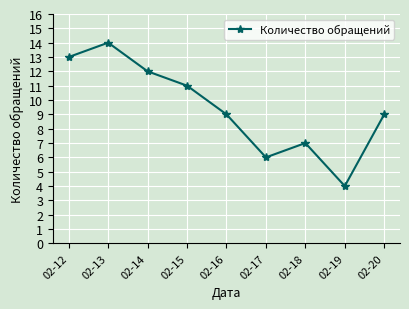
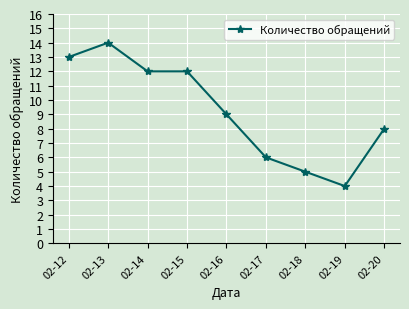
02-15: 11 -> 12
02-18: 7 -> 5
02-20: 9 -> 8
